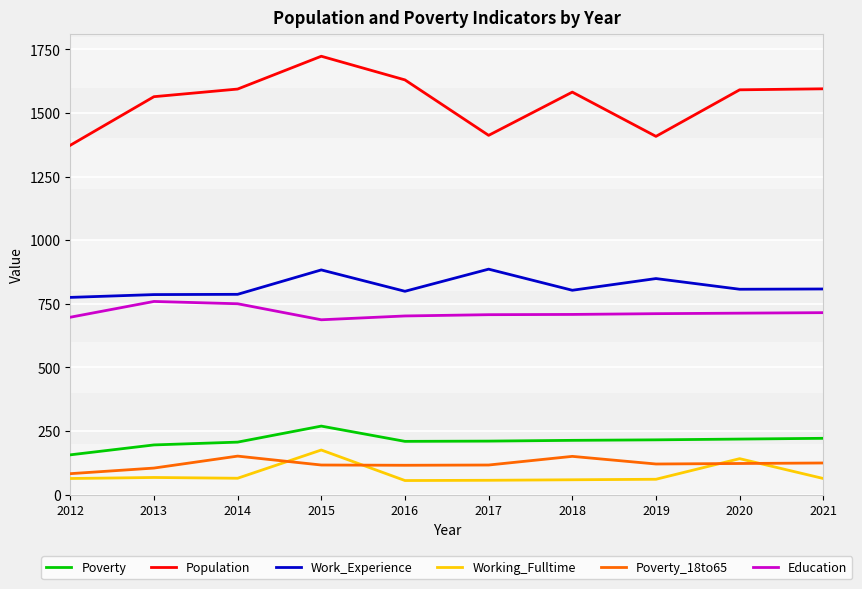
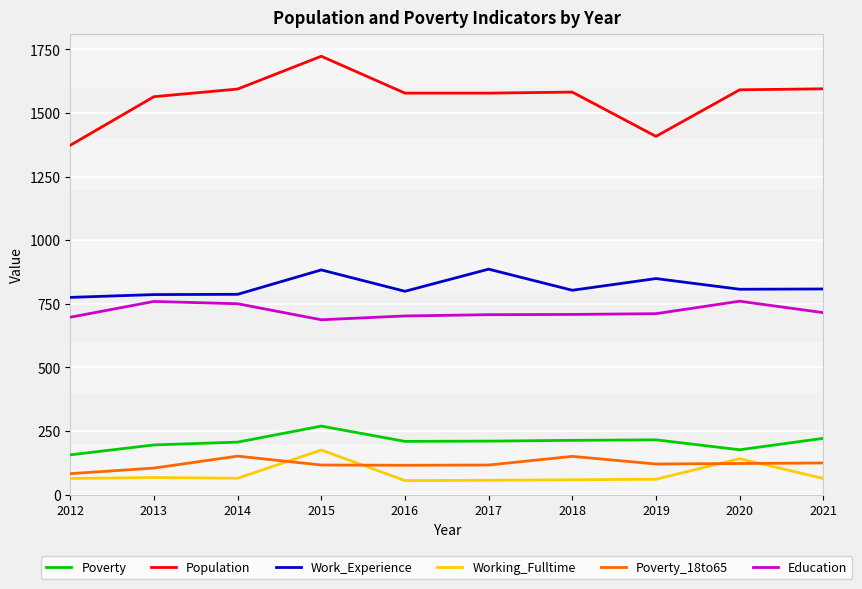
Population, 2016: 1630 -> 1580
Population, 2017: 1410 -> 1580
Poverty, 2020: 220 -> 180
Education, 2020: 710 -> 760
